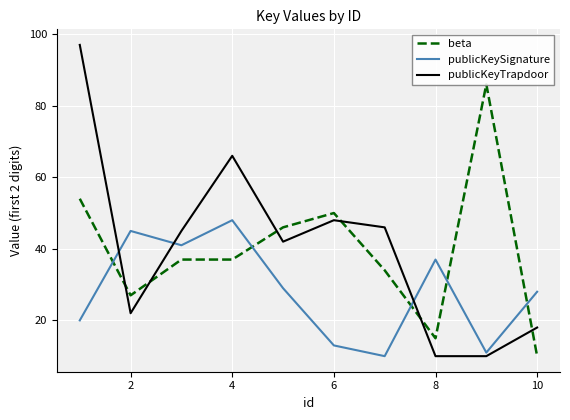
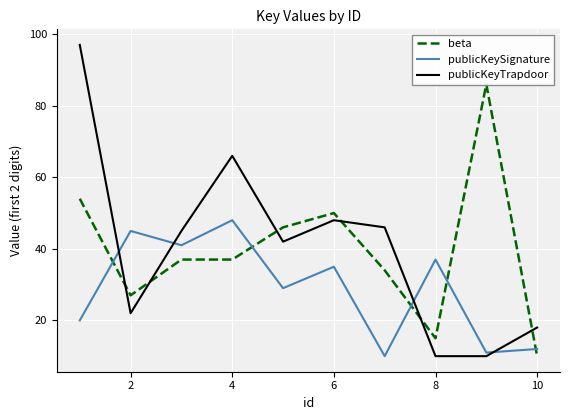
publicKeySignature, 6: 13 -> 35
publicKeySignature, 10: 28 -> 12
